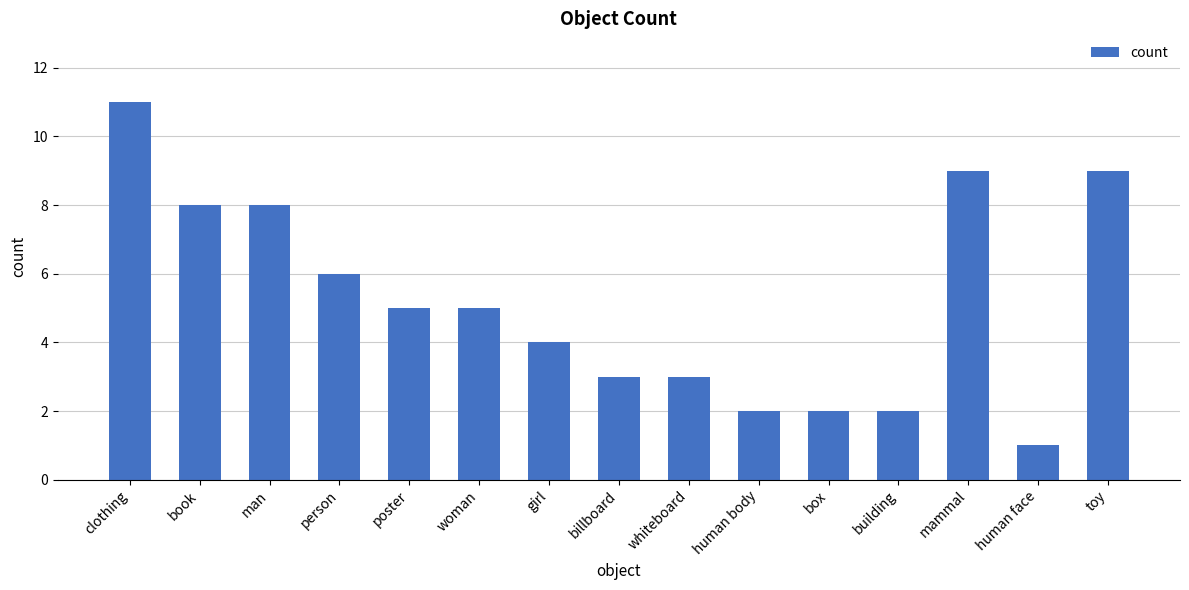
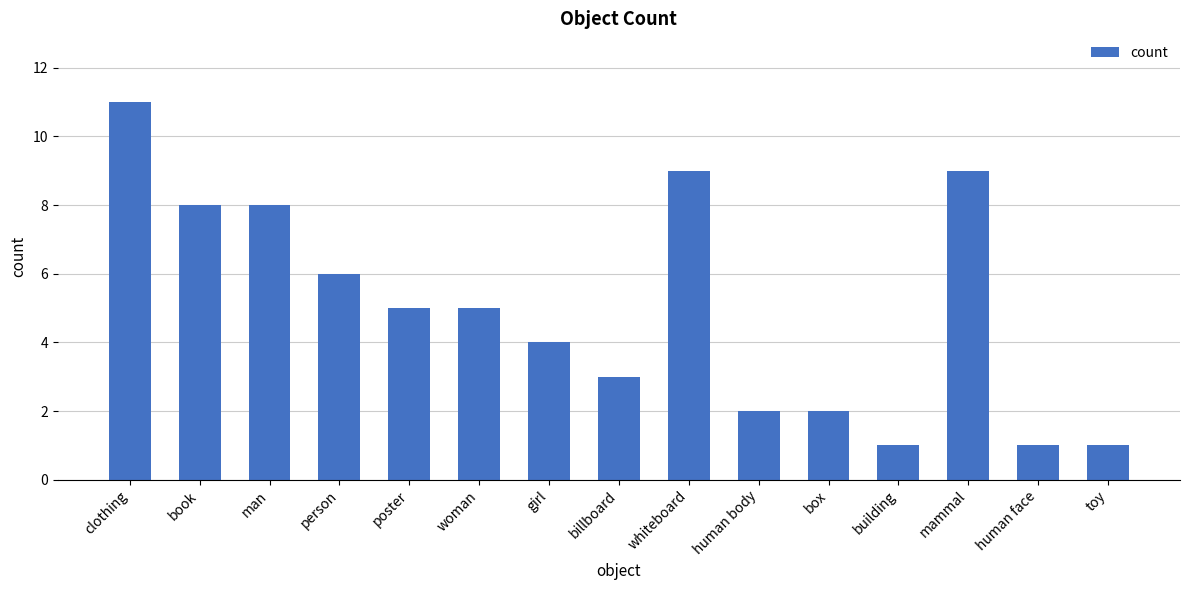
whiteboard: 3 -> 9
building: 2 -> 1
toy: 9 -> 1
